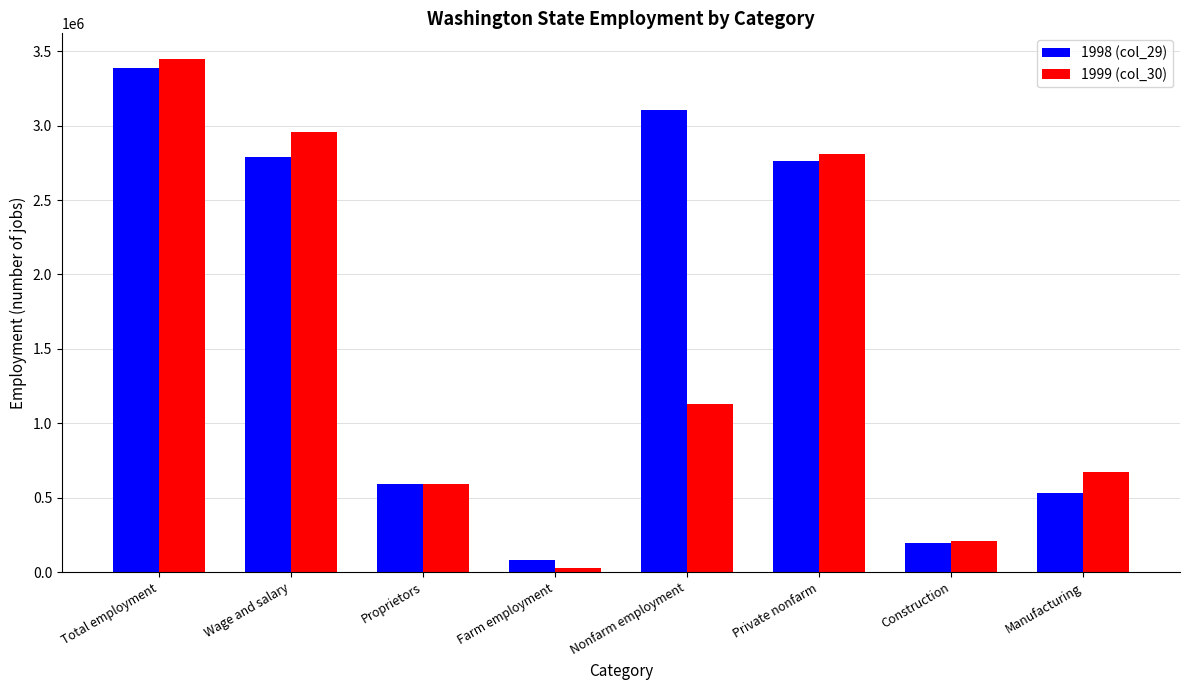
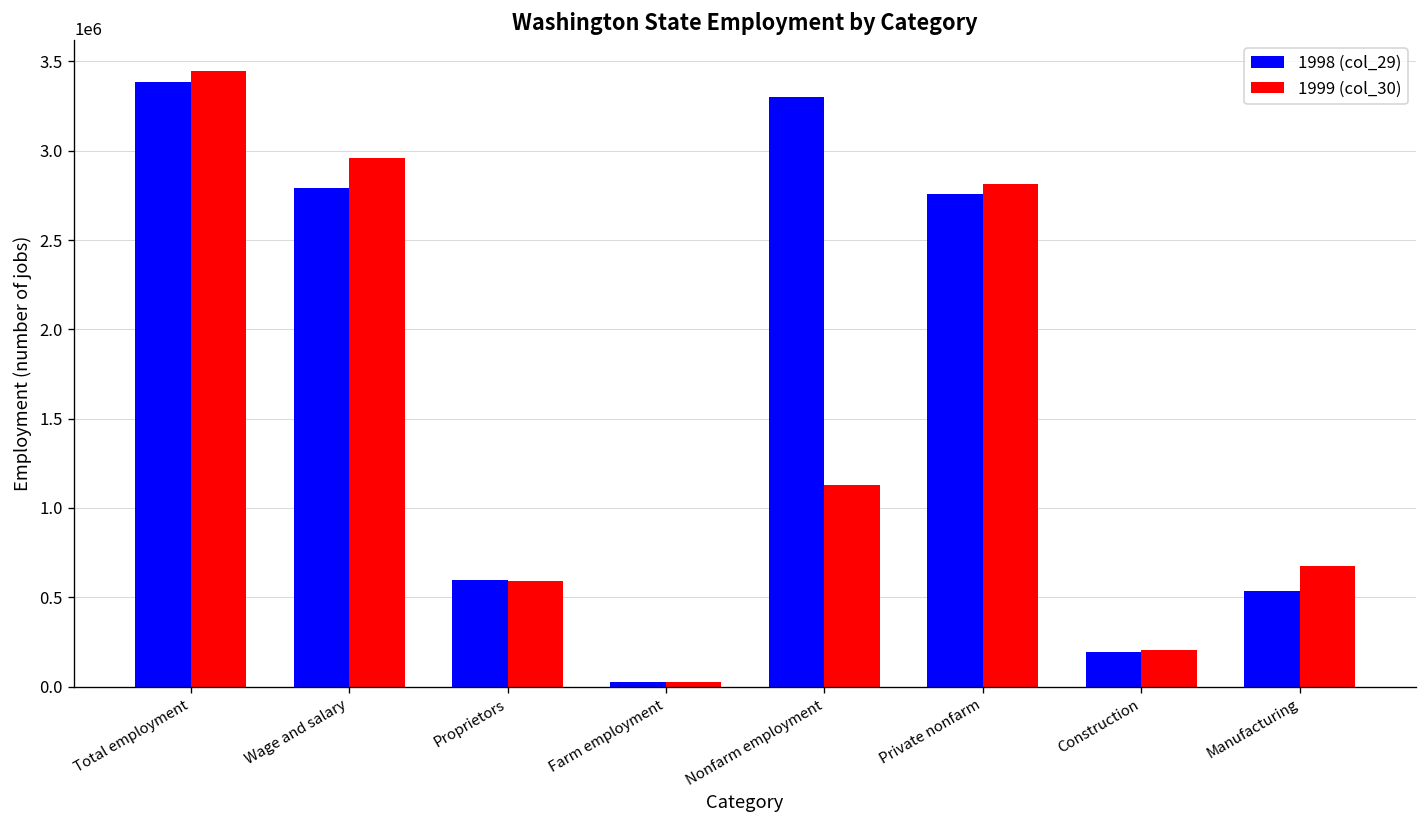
1998 (col_29), Farm employment: 80000 -> 30000
1998 (col_29), Nonfarm employment: 3110000 -> 3300000
